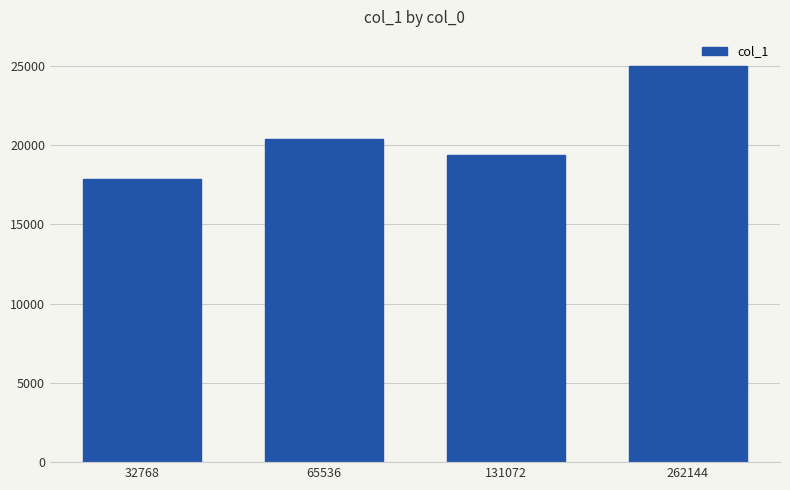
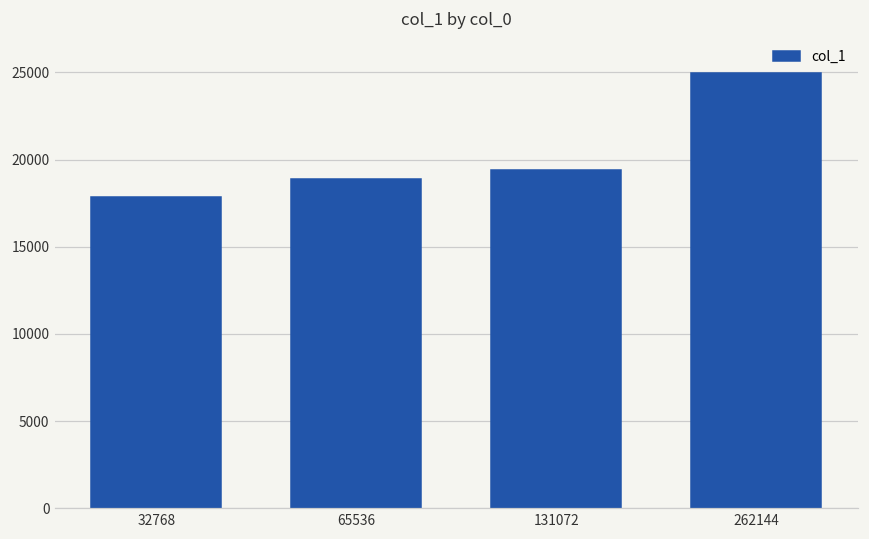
65536: 20400 -> 18900
